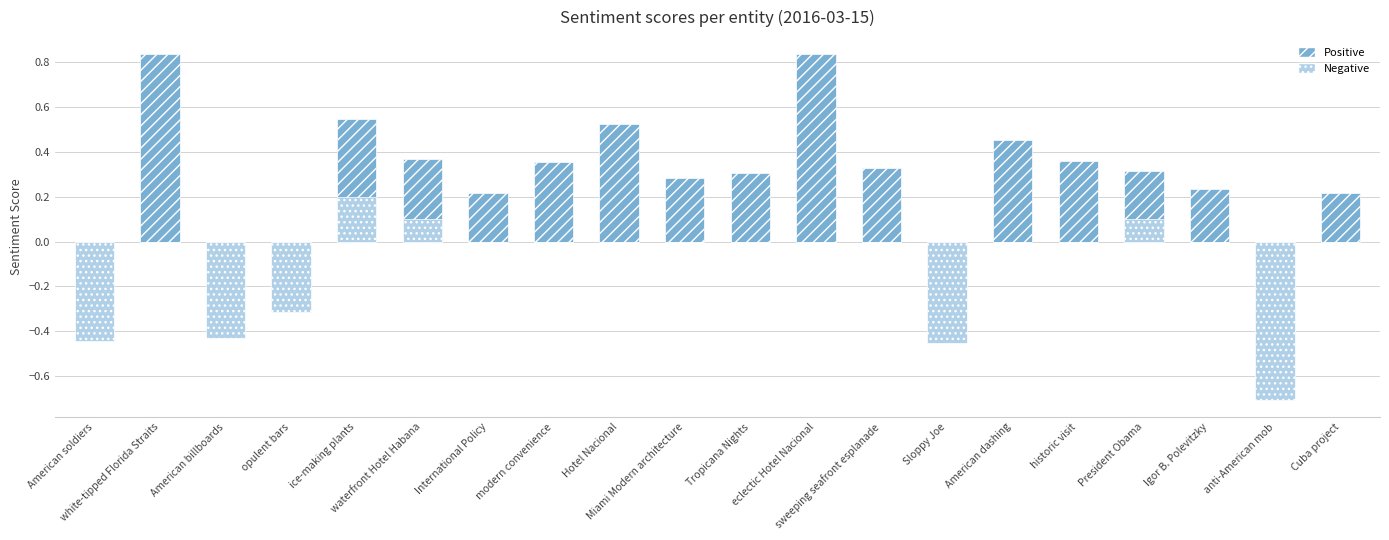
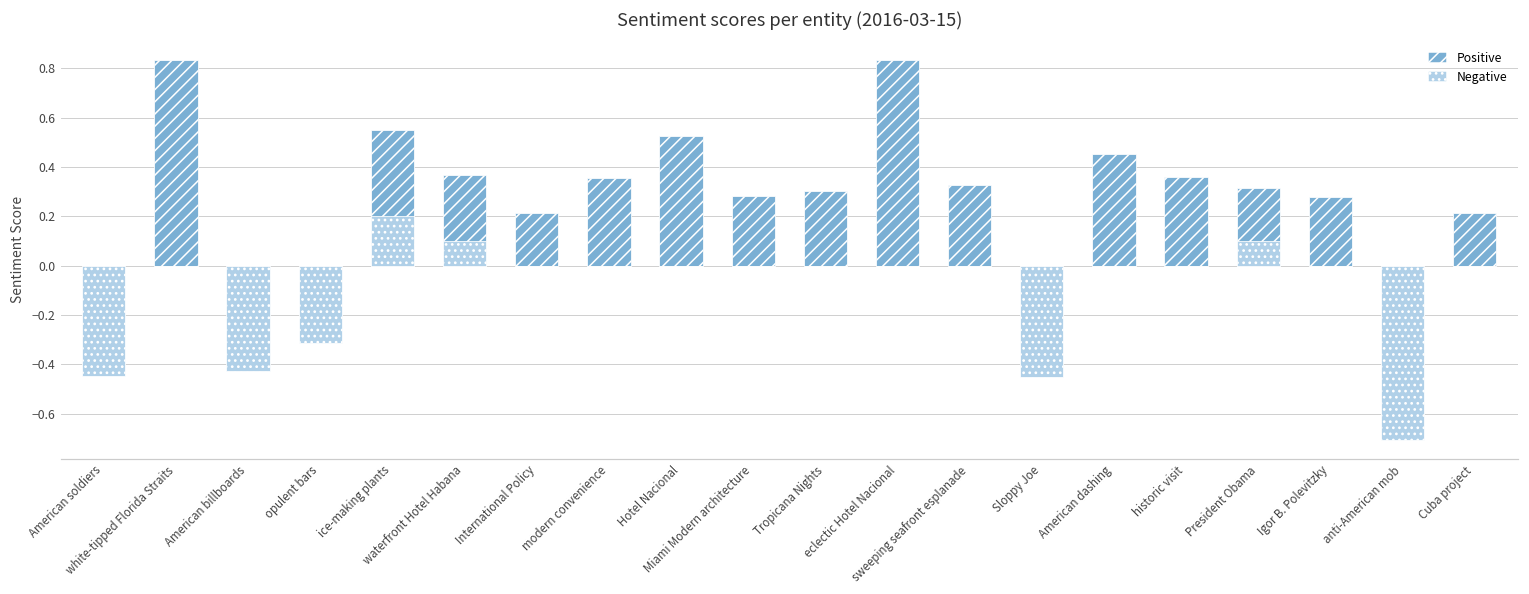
Positive, Igor B. Polevitzky: 0.23 -> 0.28
